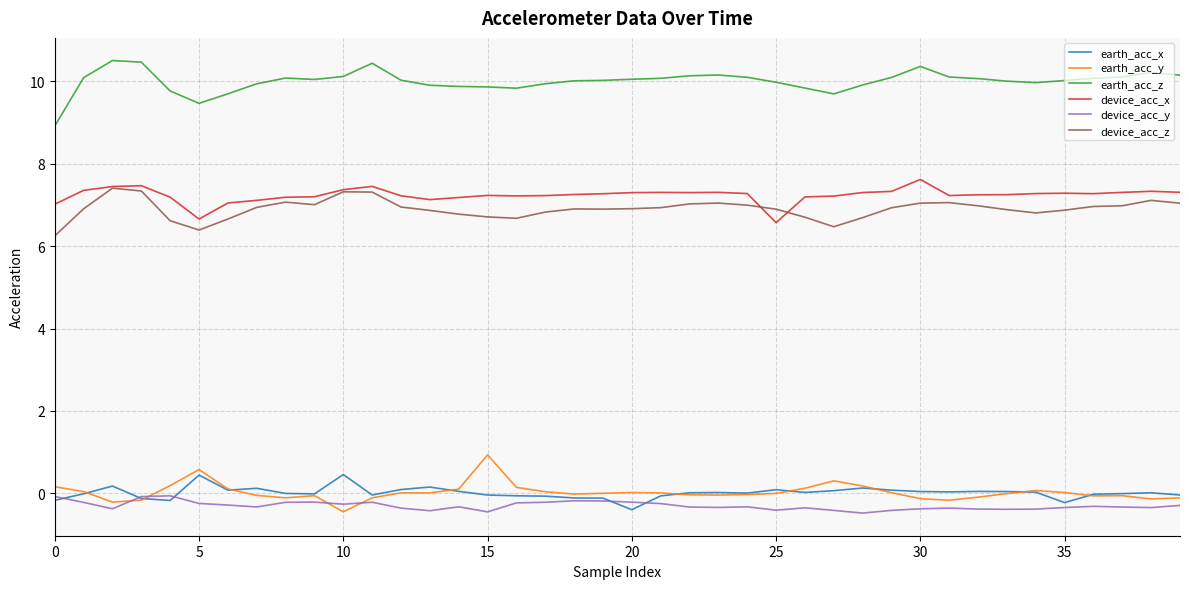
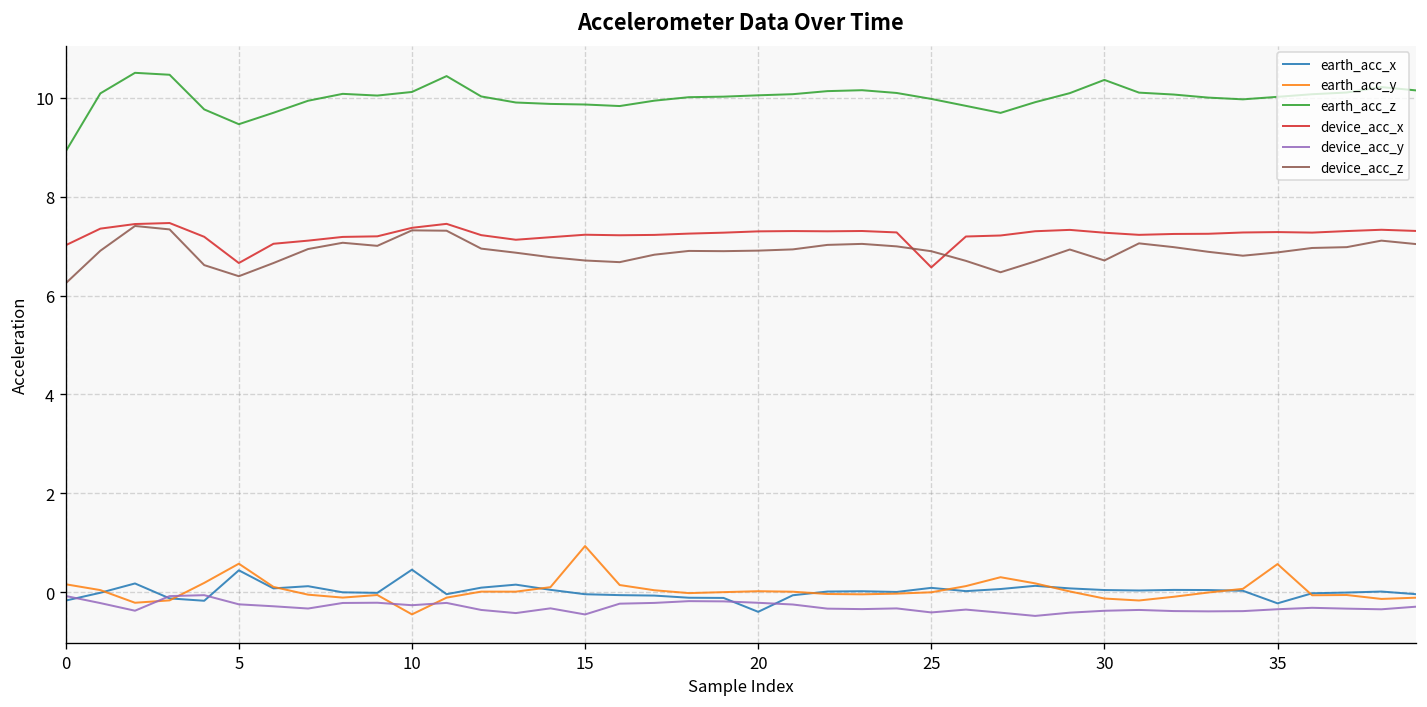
device_acc_x, 30: 7.6 -> 7.3
device_acc_z, 30: 7.0 -> 6.7
earth_acc_y, 35: 0.0 -> 0.6
